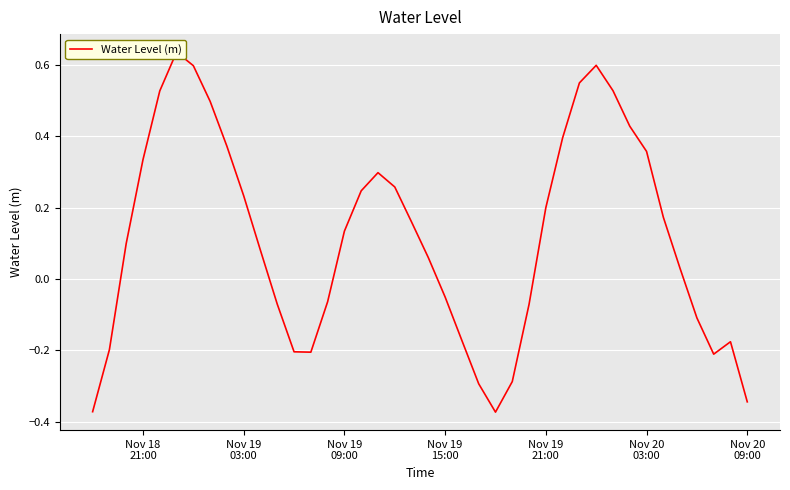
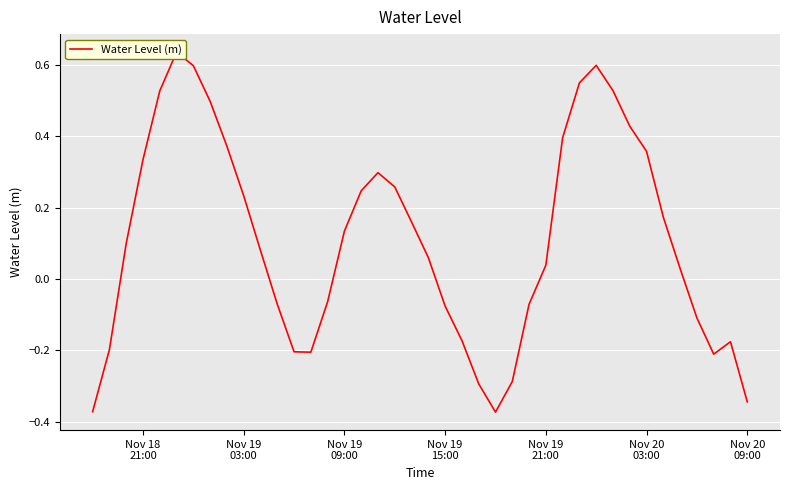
Nov 19 15:00: -0.05 -> -0.08
Nov 19 21:00: 0.20 -> 0.04
